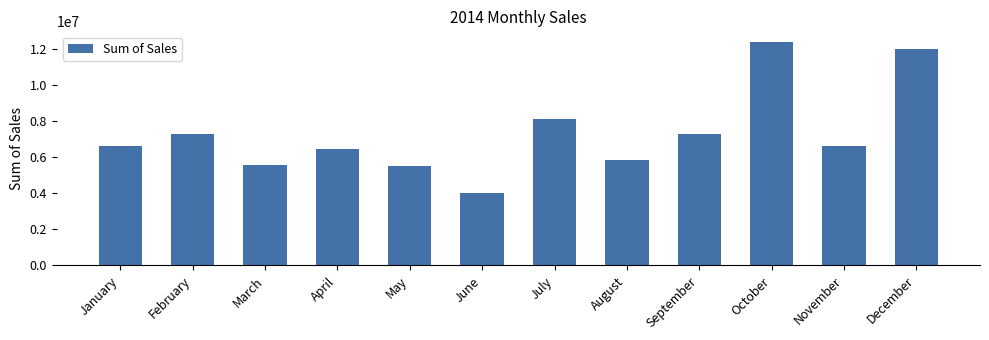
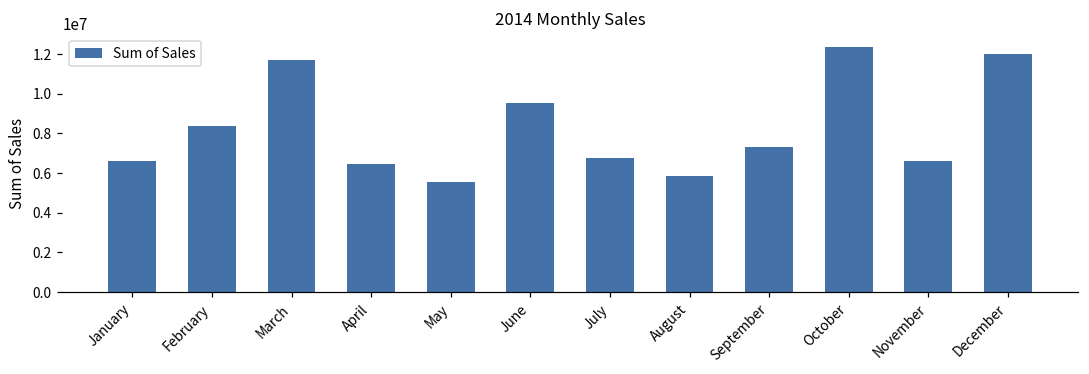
February: 7300000 -> 8400000
March: 5600000 -> 11700000
June: 4000000 -> 9500000
July: 8100000 -> 6800000
